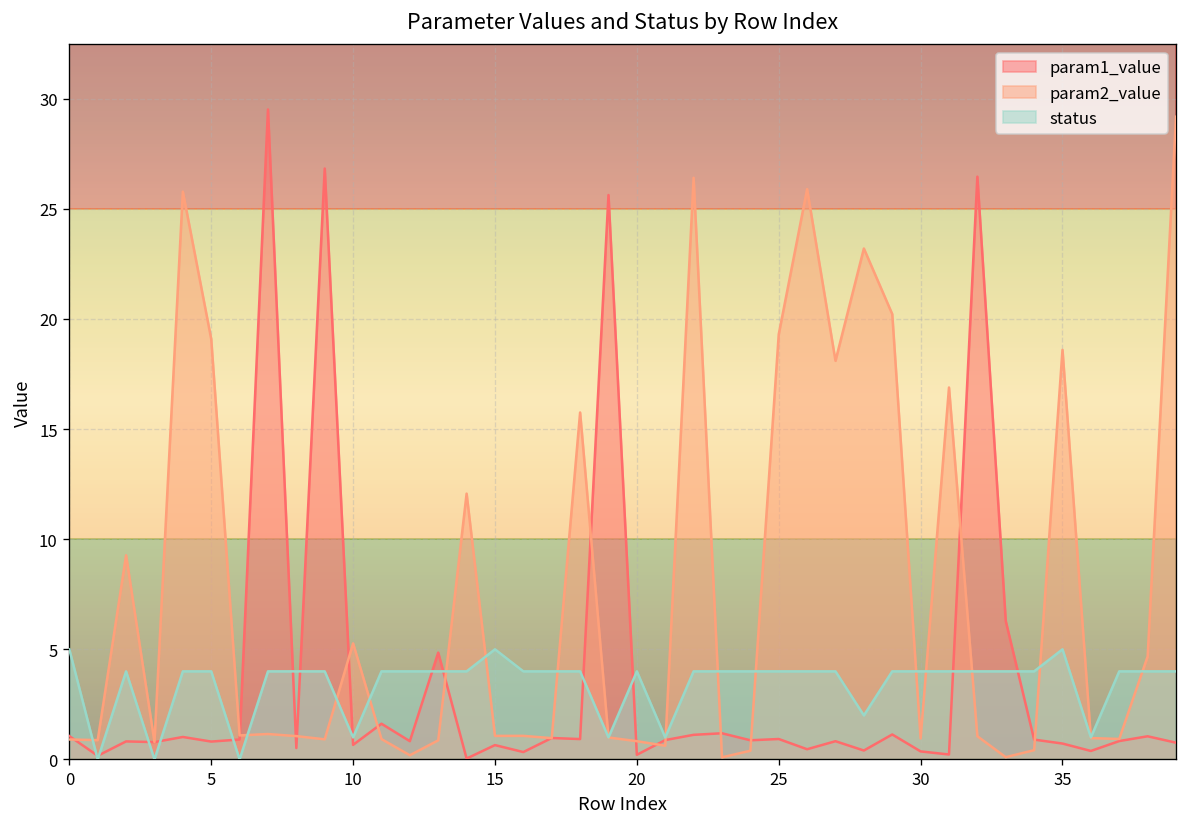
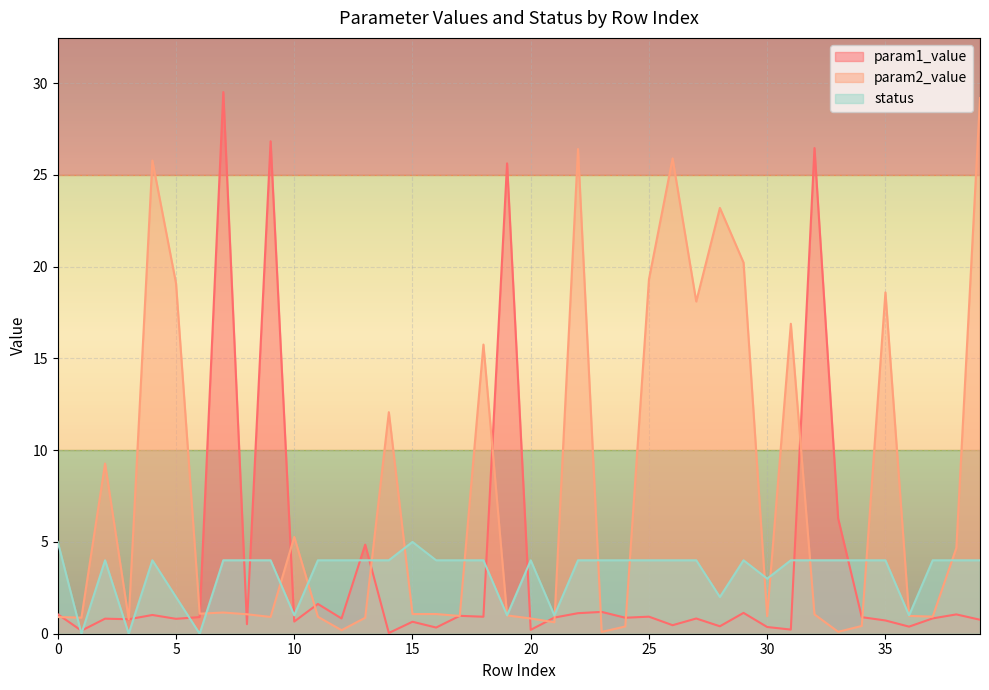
status, 5: 4 -> 2
status, 30: 4 -> 3
status, 35: 5 -> 4
